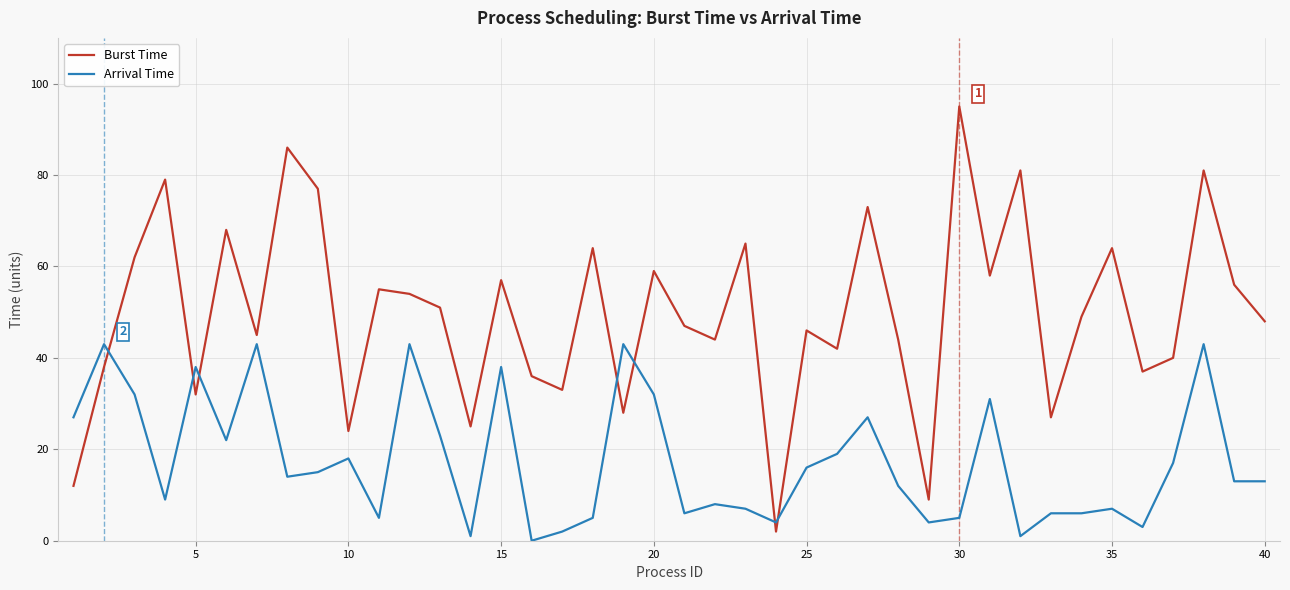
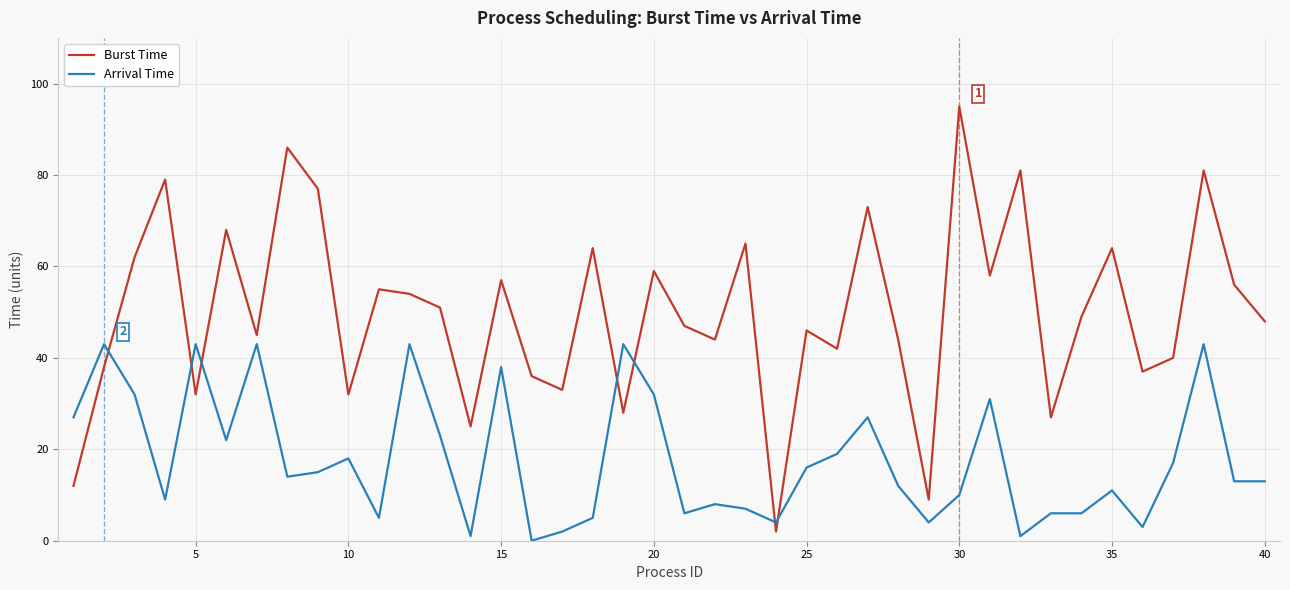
Arrival Time, 5: 38 -> 43
Burst Time, 10: 24 -> 32
Arrival Time, 30: 5 -> 10
Arrival Time, 35: 7 -> 11
